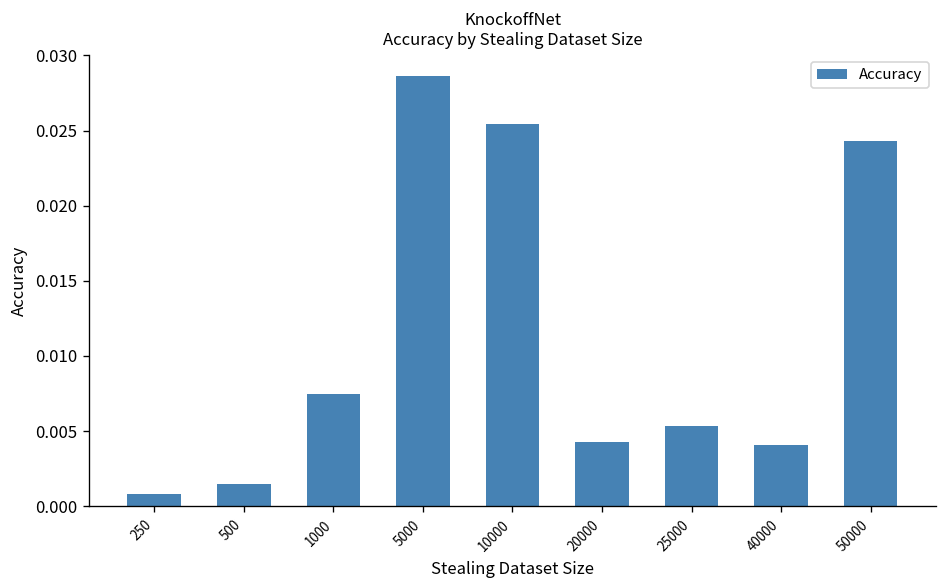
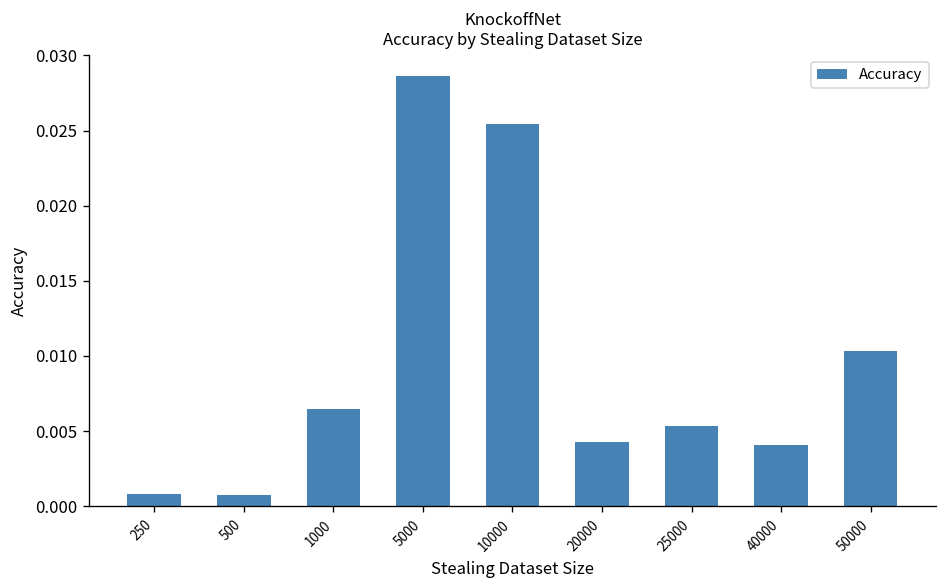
500: 0.0015 -> 0.0007
1000: 0.0075 -> 0.0065
50000: 0.0243 -> 0.0103
